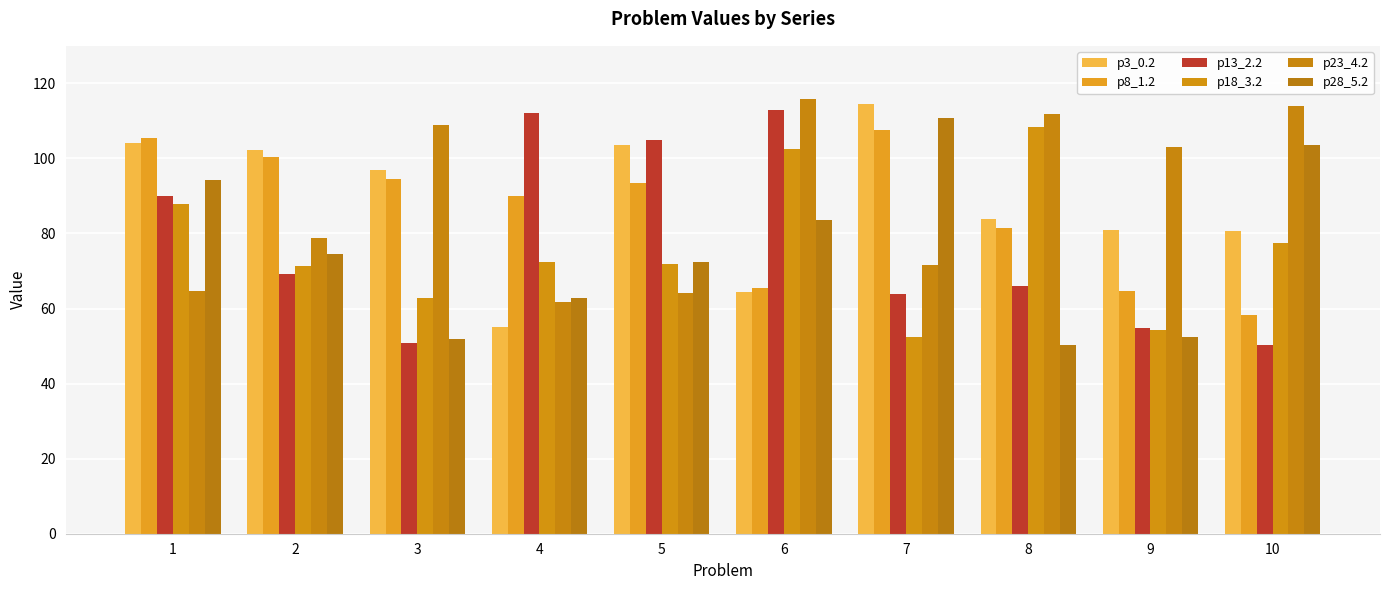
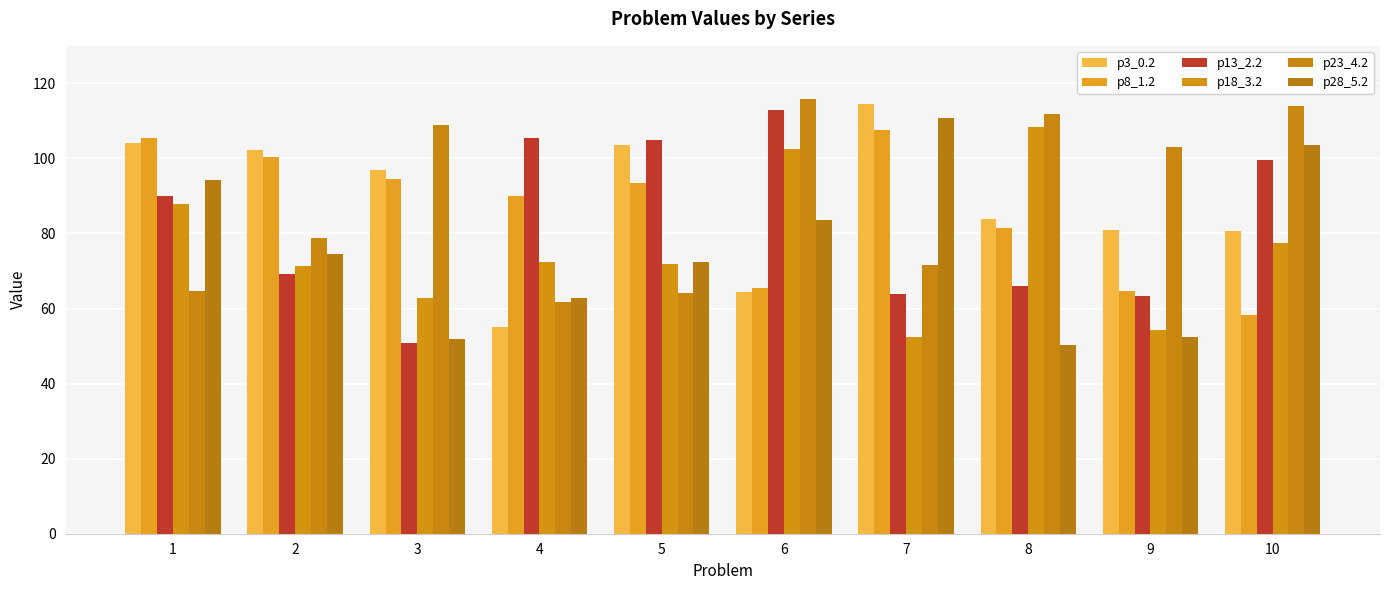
p13_2.2, 4: 112 -> 105
p13_2.2, 9: 55 -> 63
p13_2.2, 10: 50 -> 100
